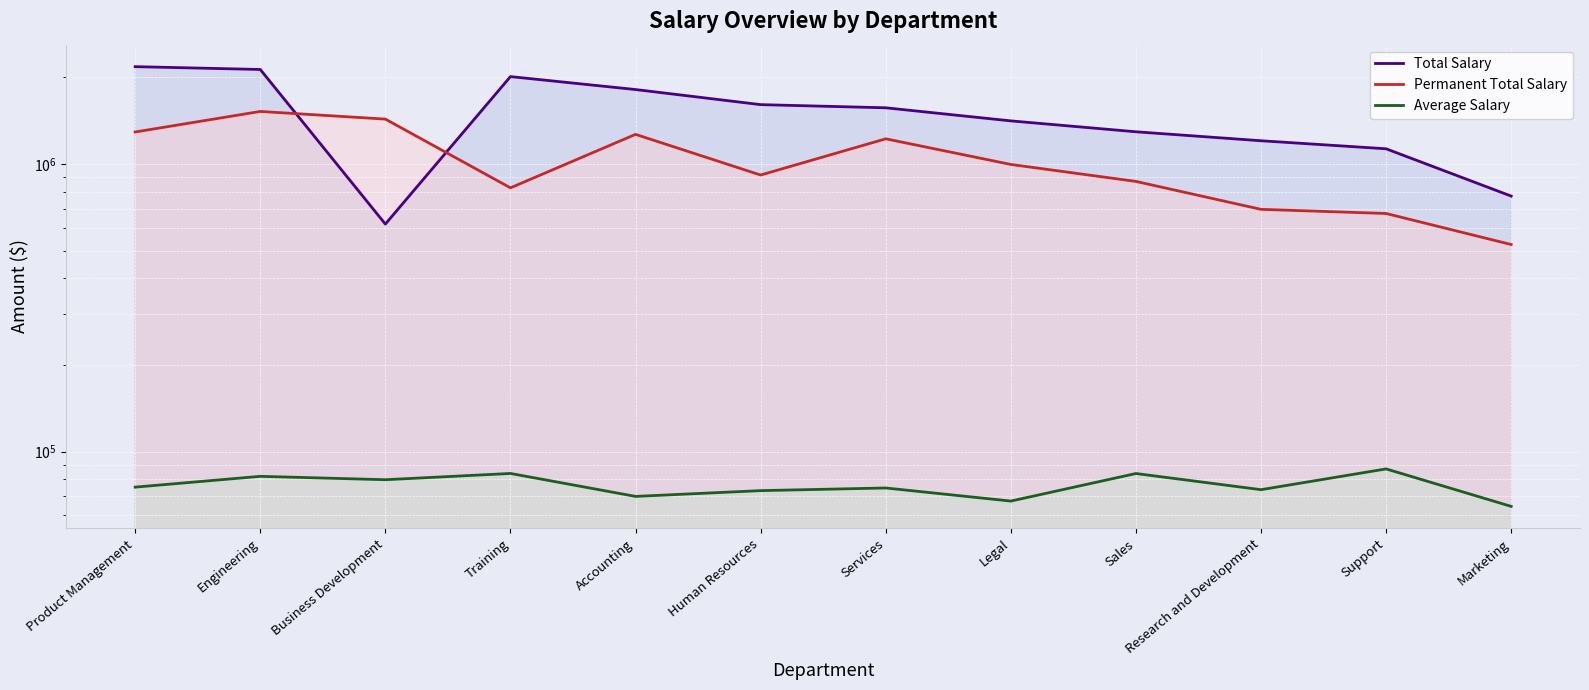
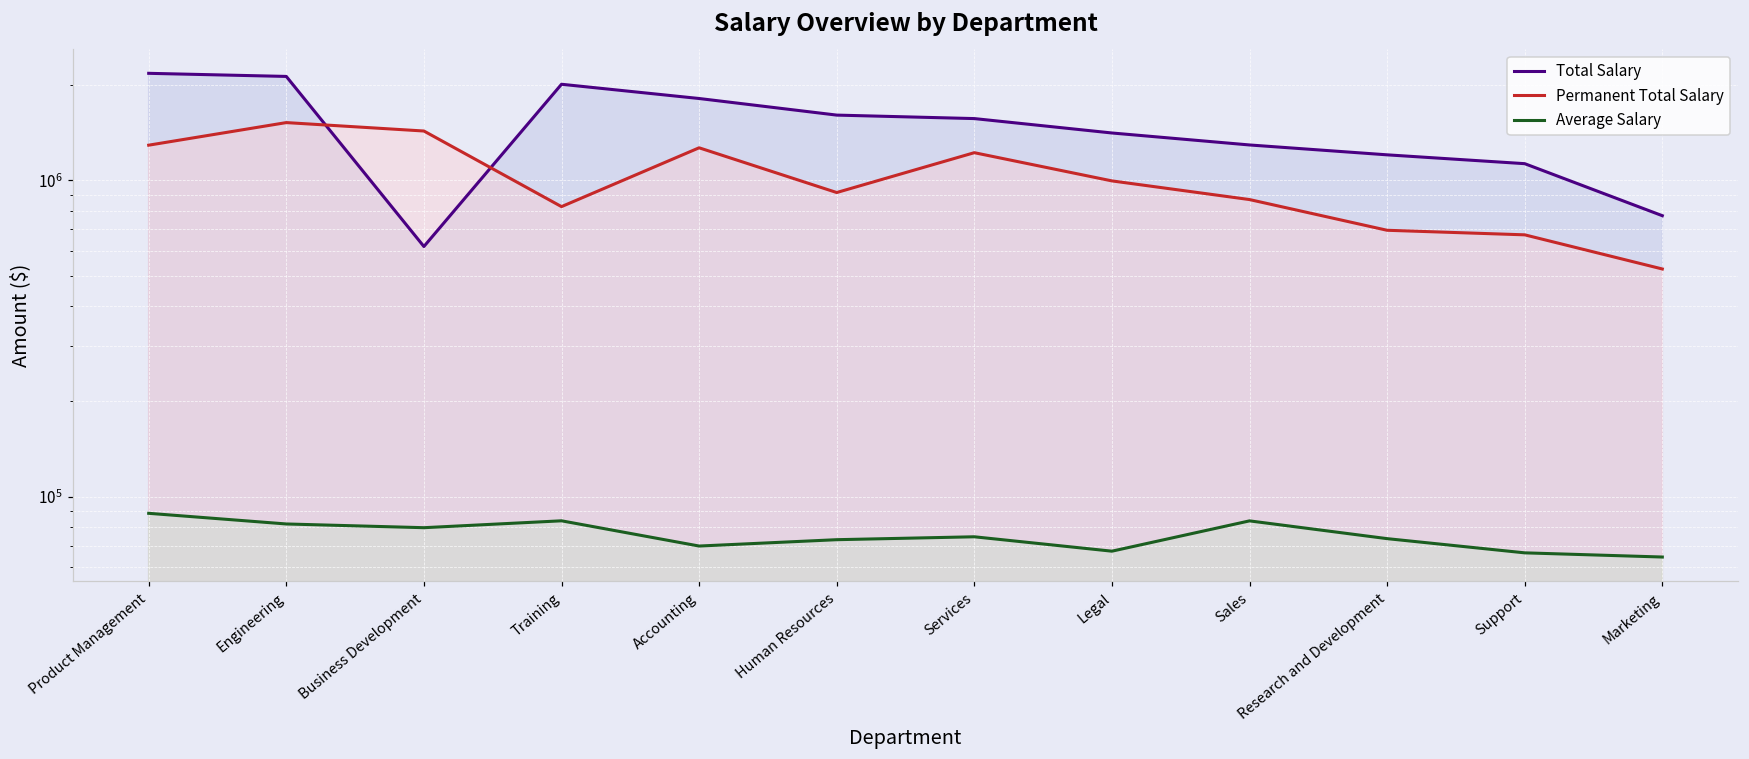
Average Salary, Product Management: 75000 -> 89000
Average Salary, Support: 87000 -> 66000
